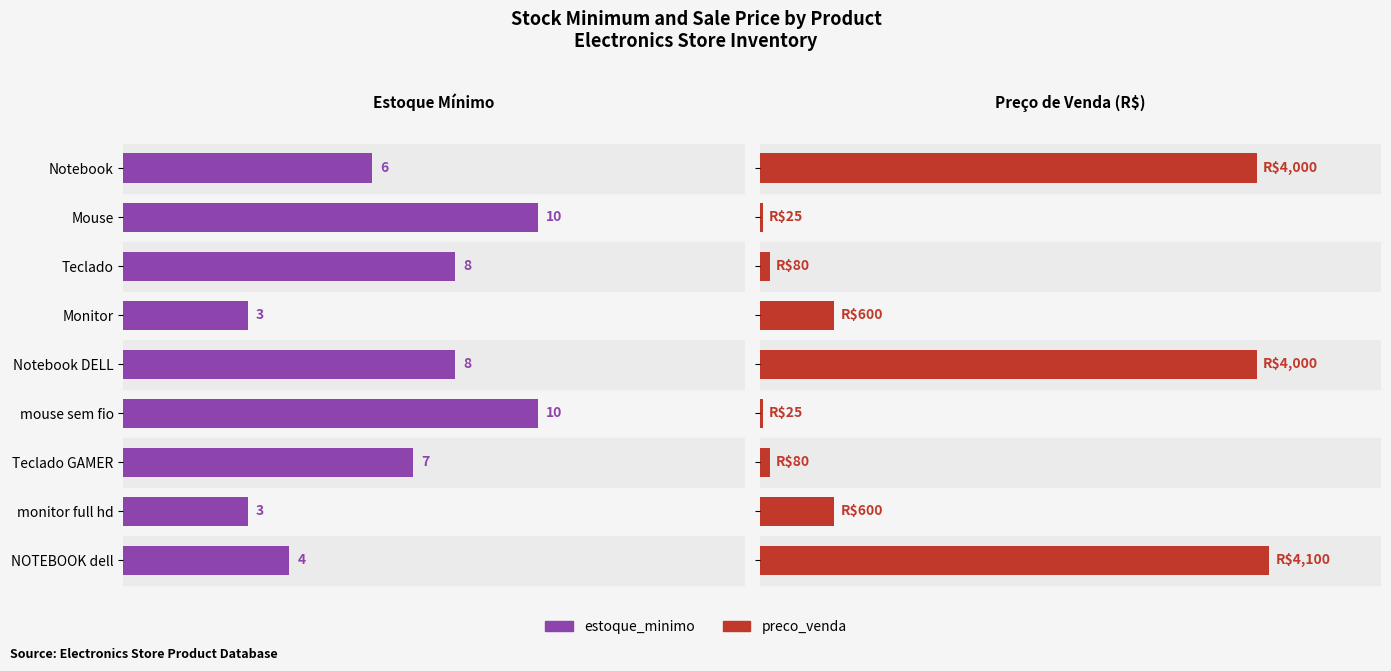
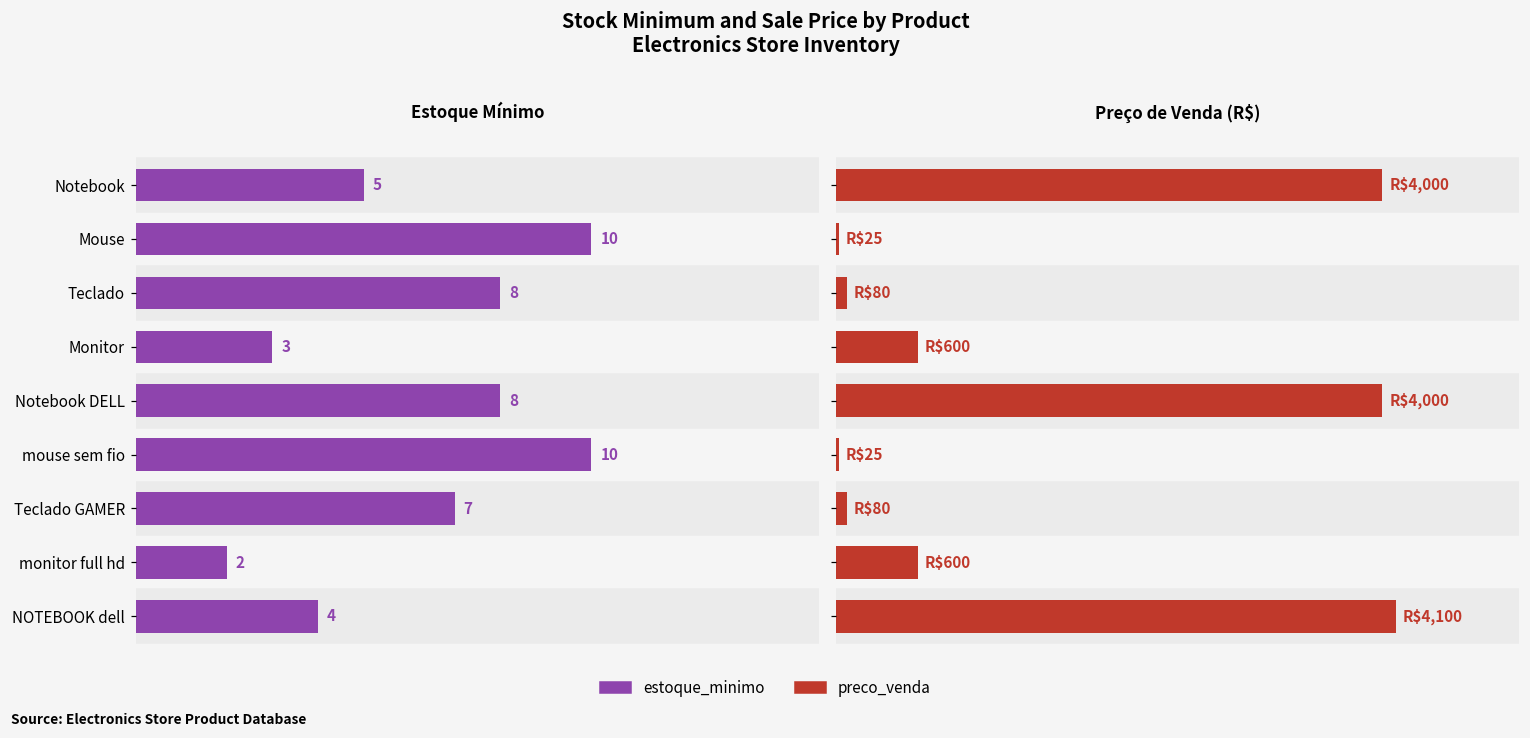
Estoque Mínimo, Notebook: 6 -> 5
Estoque Mínimo, monitor full hd: 3 -> 2
